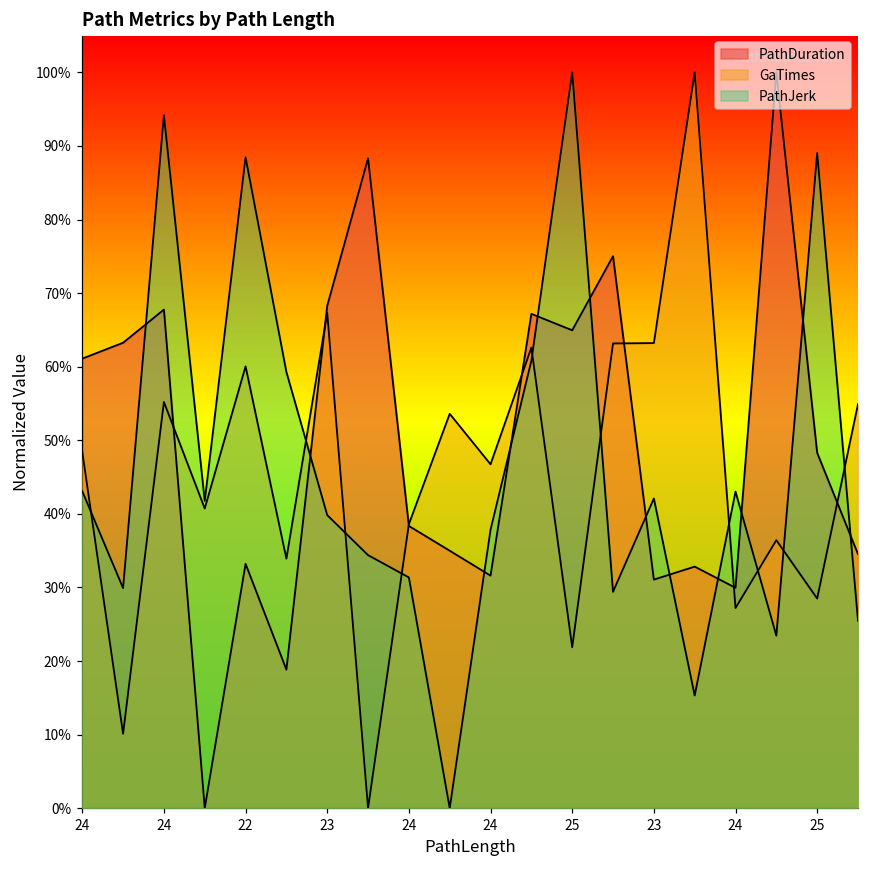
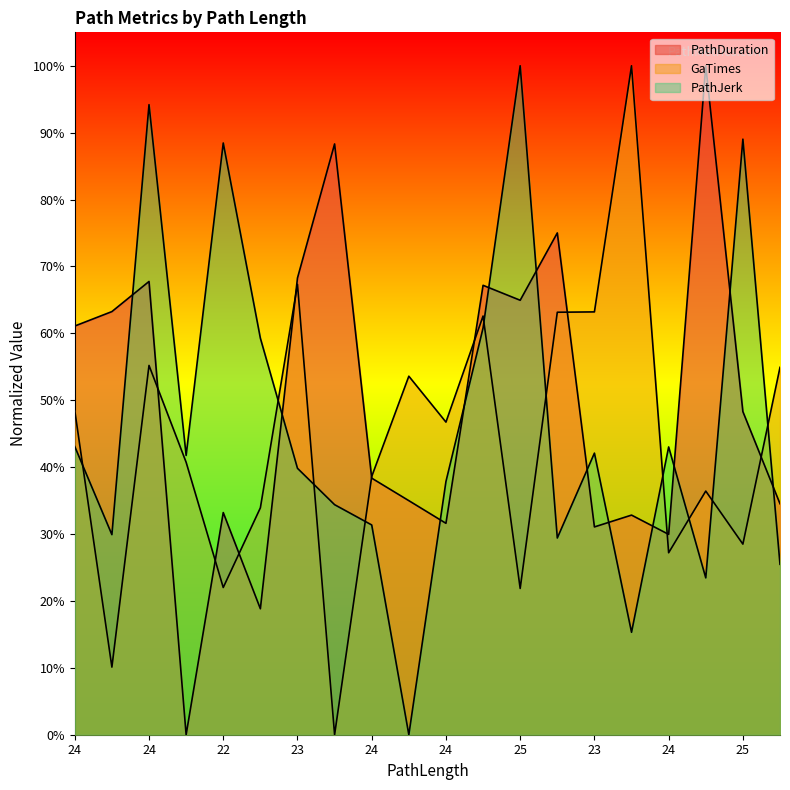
GaTimes, 22: 60% -> 22%
